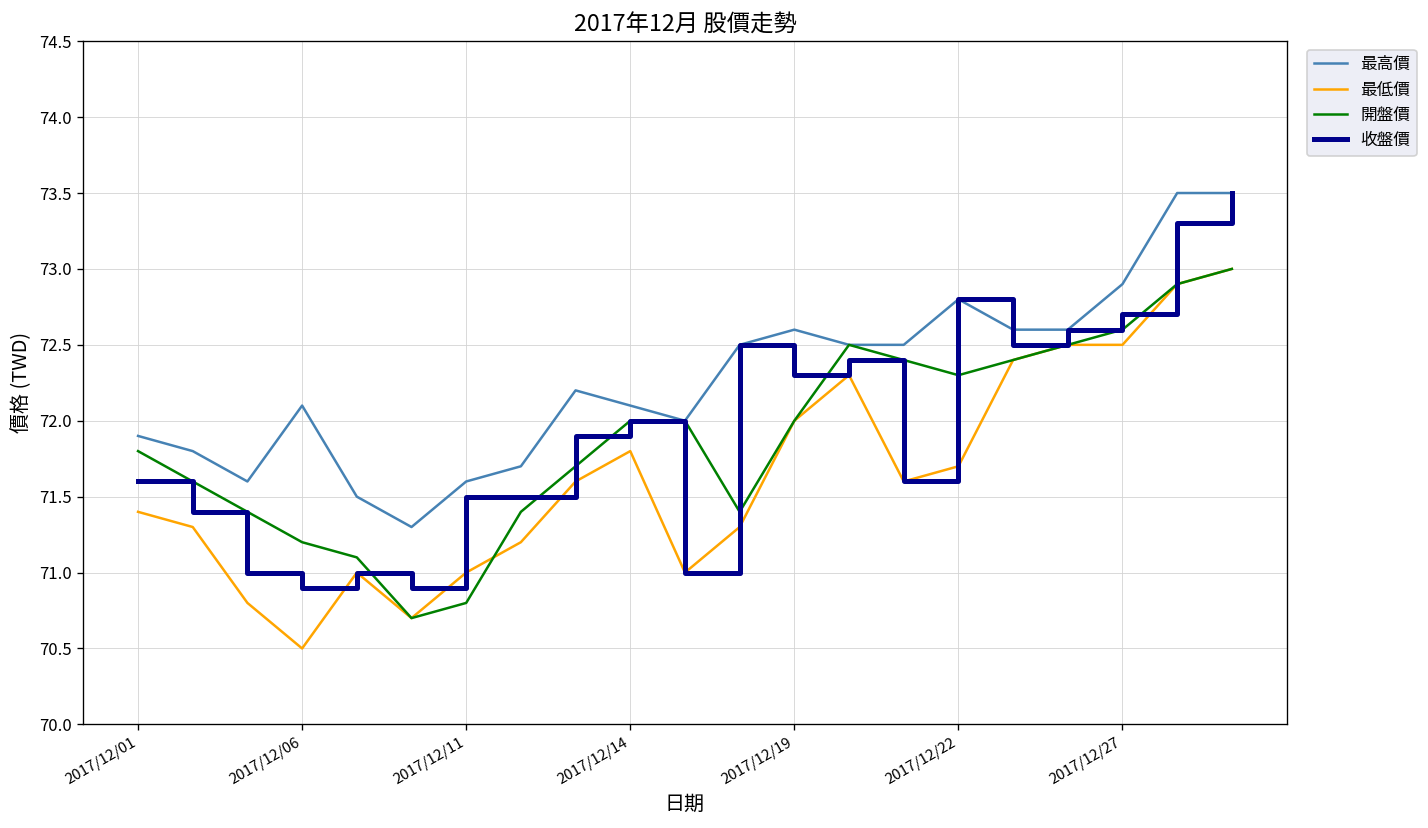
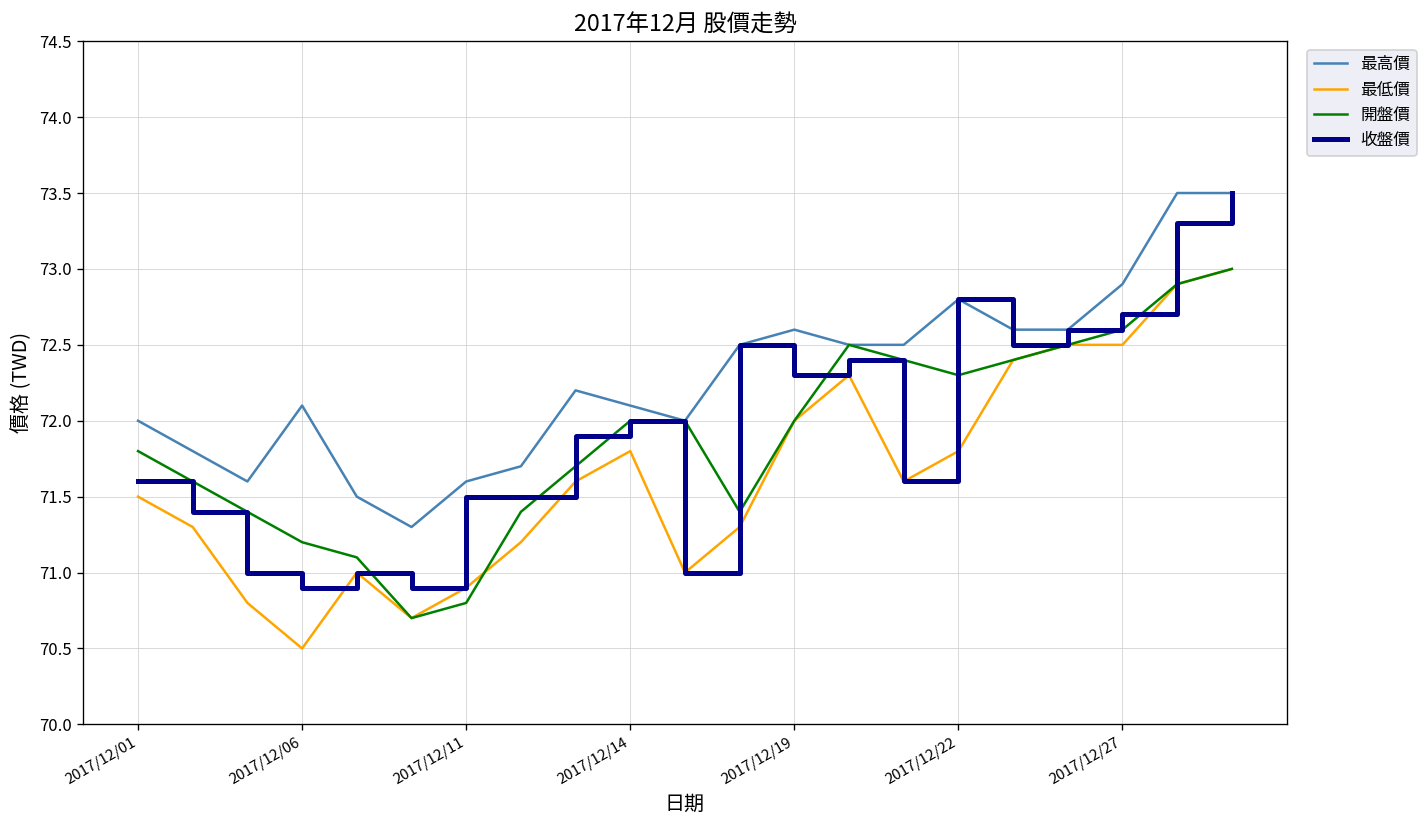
最高價, 2017/12/01: 71.9 -> 72.0
最低價, 2017/12/01: 71.4 -> 71.5
最低價, 2017/12/11: 71.0 -> 70.9
最低價, 2017/12/22: 71.7 -> 71.8
